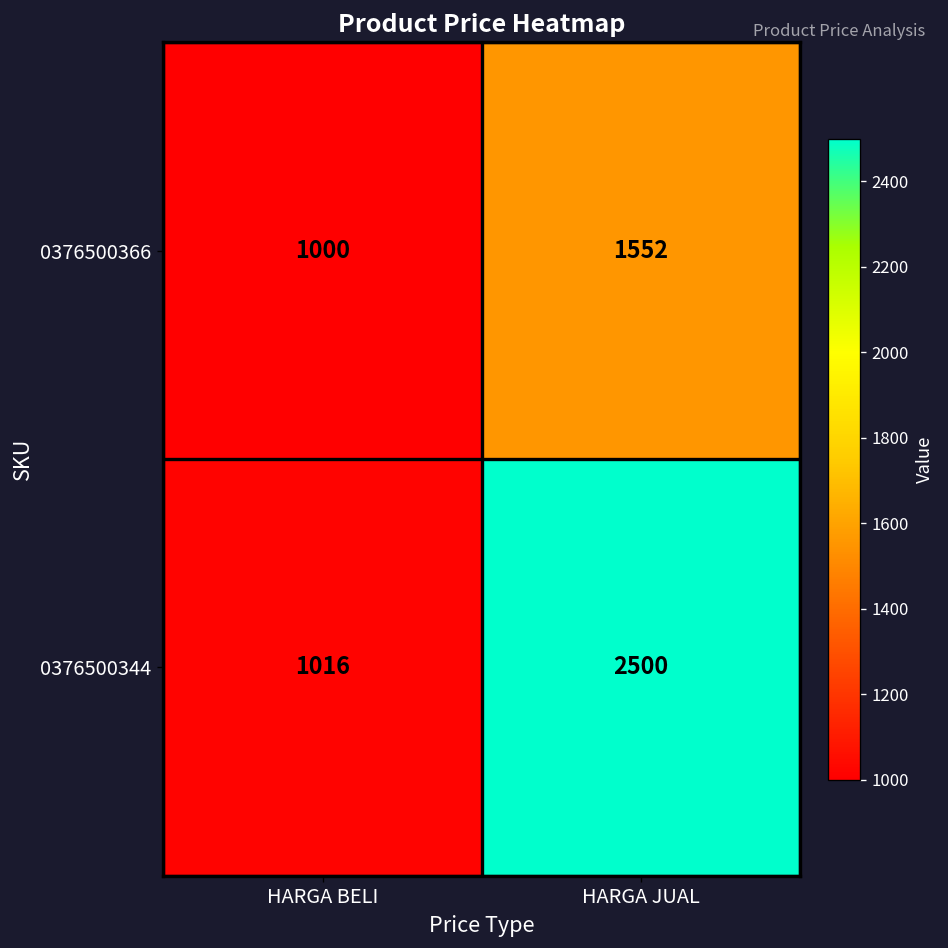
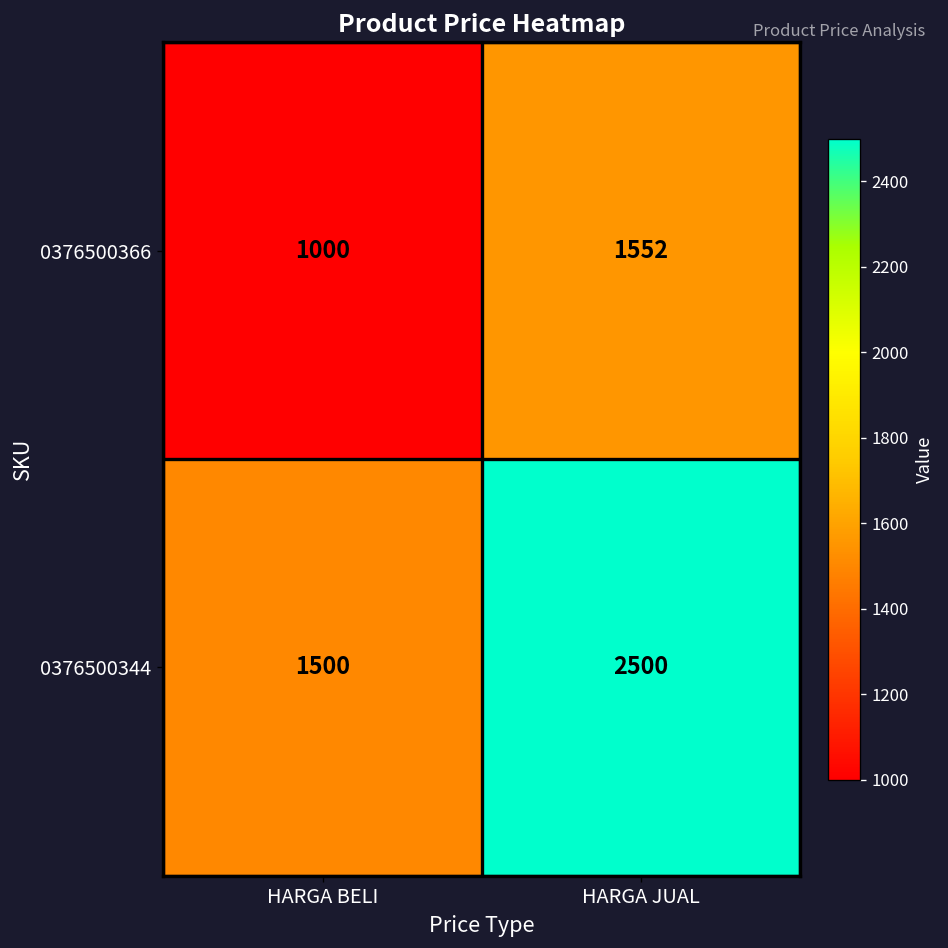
0376500344, HARGA BELI: 1016 -> 1500
